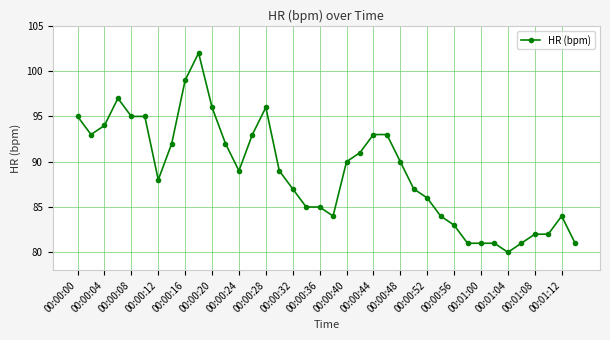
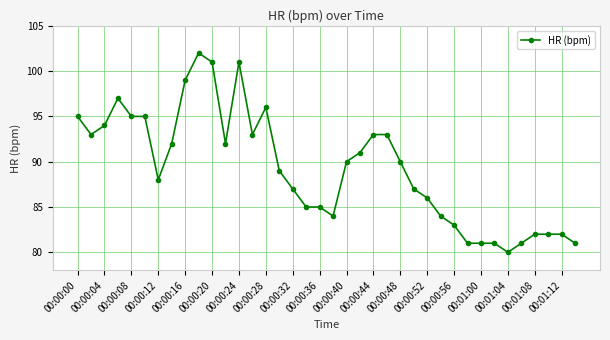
00:00:20: 96 -> 101
00:00:24: 89 -> 101
00:01:12: 84 -> 82
